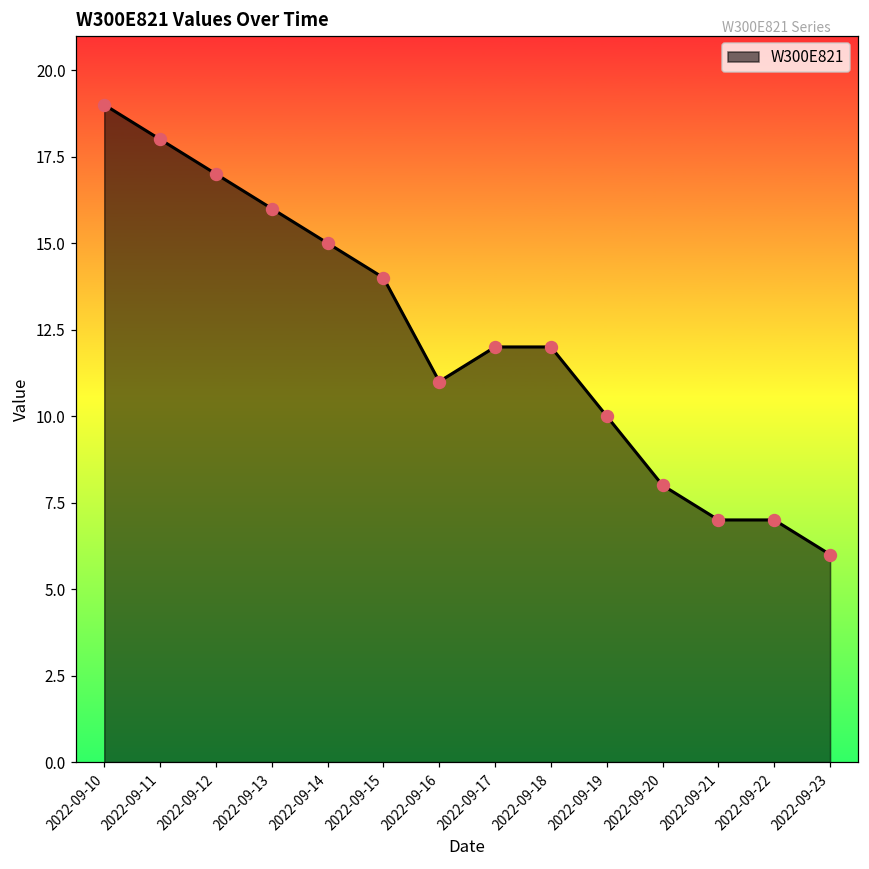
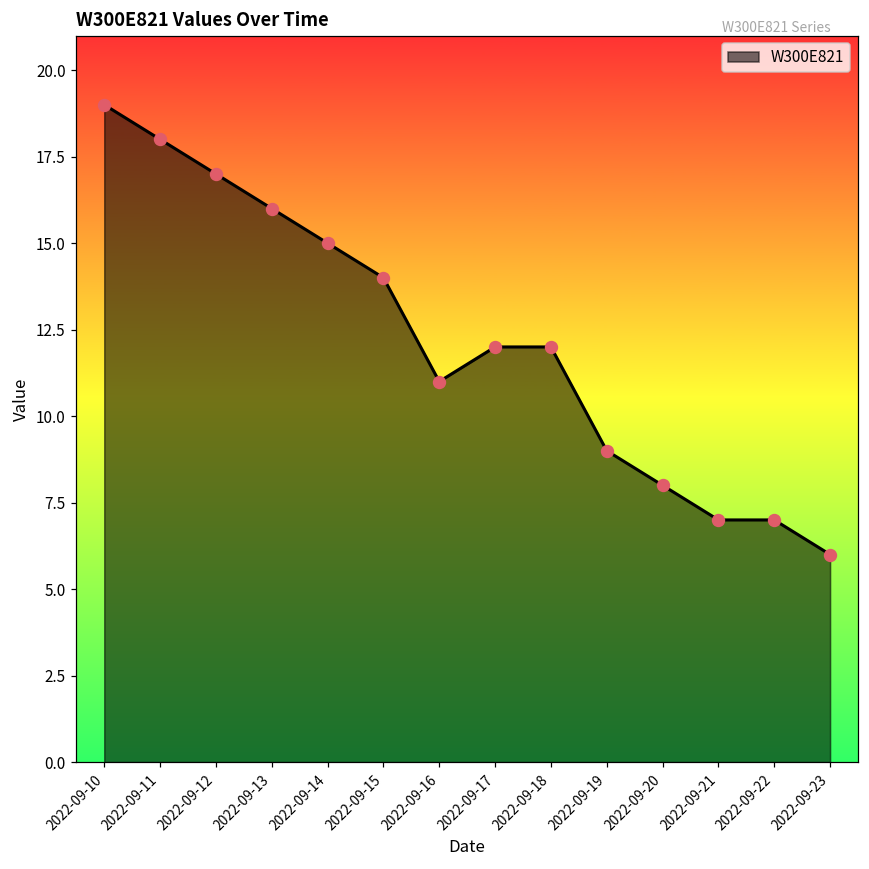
2022-09-19: 10 -> 9
